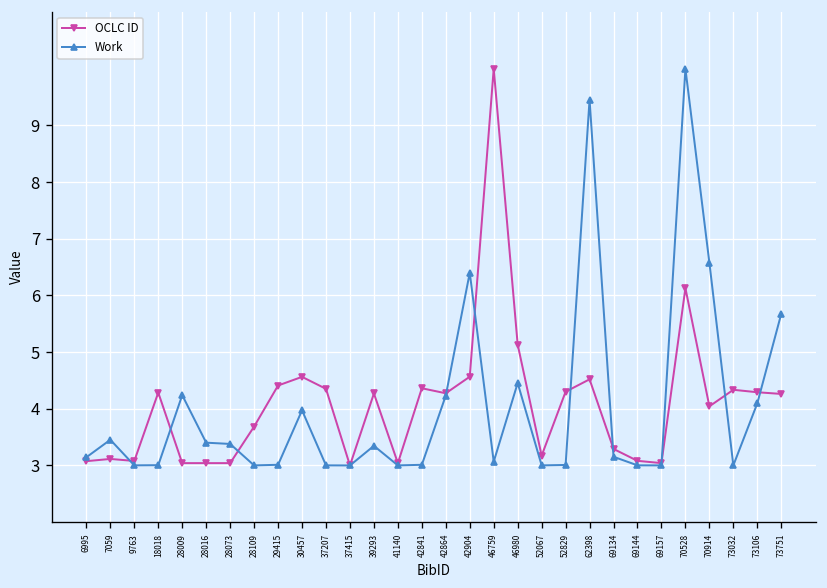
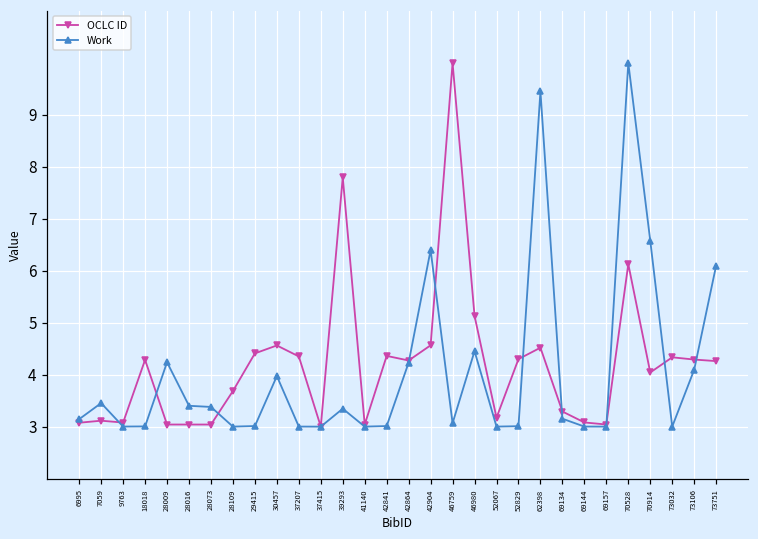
OCLC ID, 39293: 4.3 -> 7.8
Work, 73751: 5.7 -> 6.1
